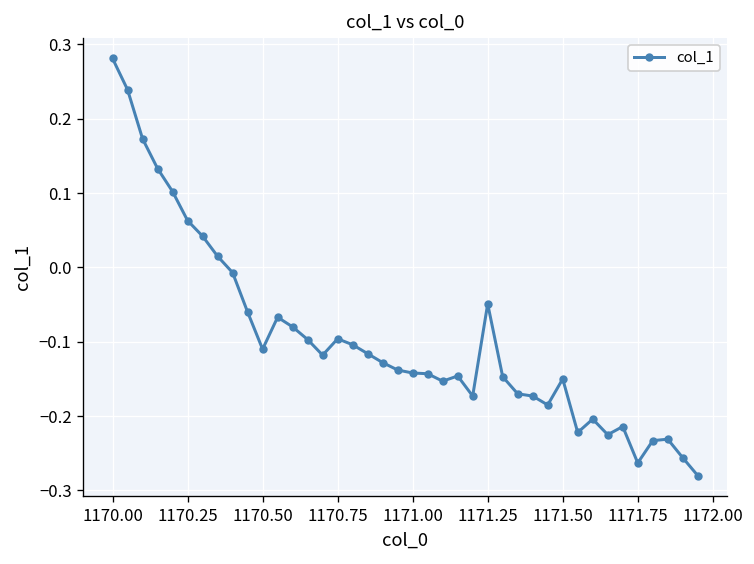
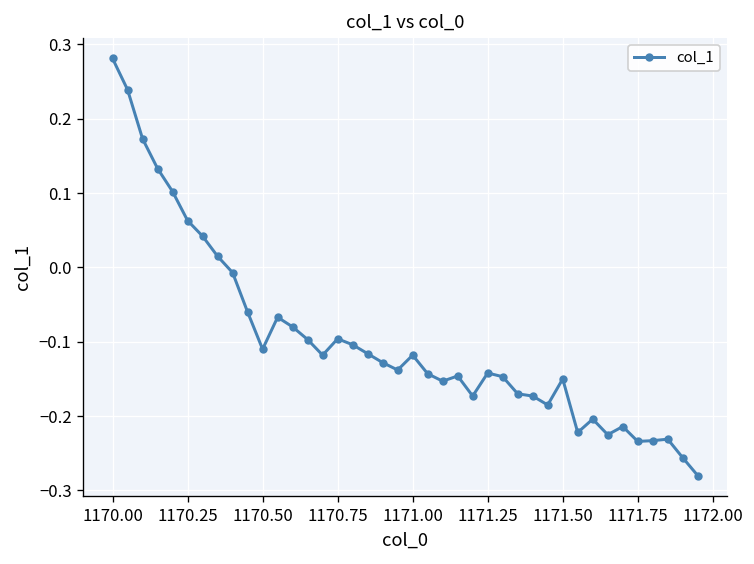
1171.00: -0.14 -> -0.12
1171.25: -0.05 -> -0.14
1171.75: -0.26 -> -0.23
